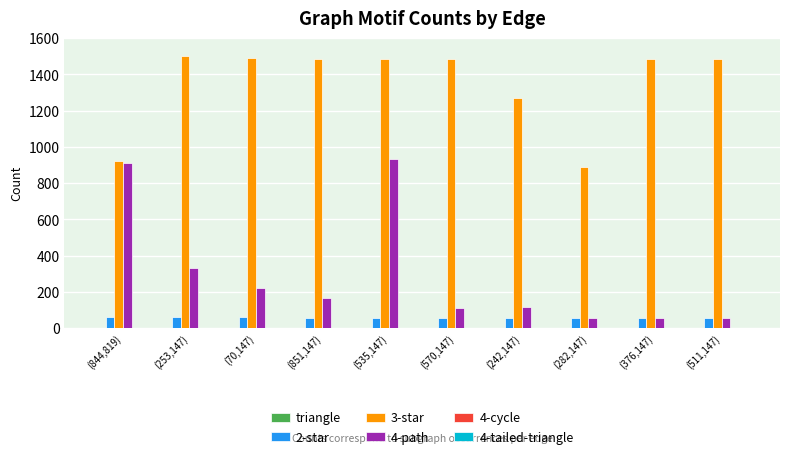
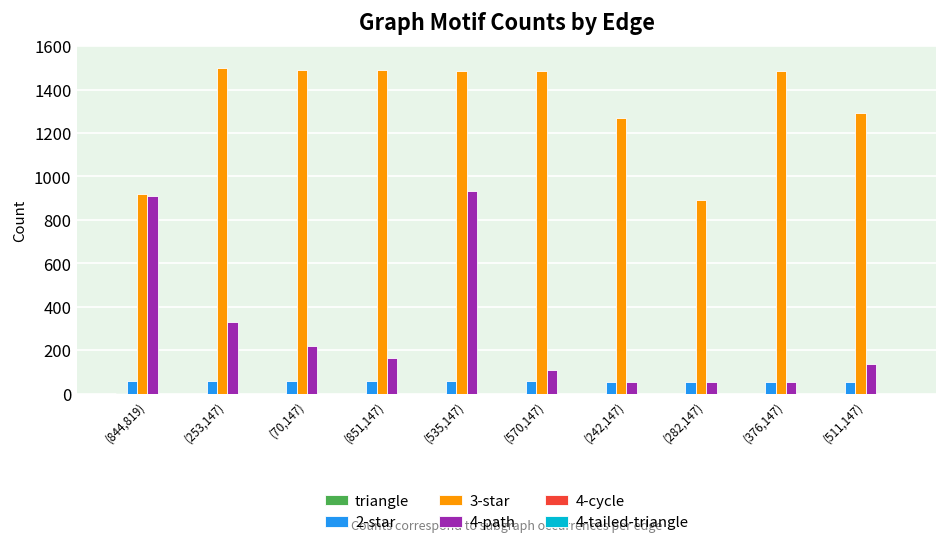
4-path, (242,147): 120 -> 60
3-star, (511,147): 1490 -> 1290
4-path, (511,147): 50 -> 140
